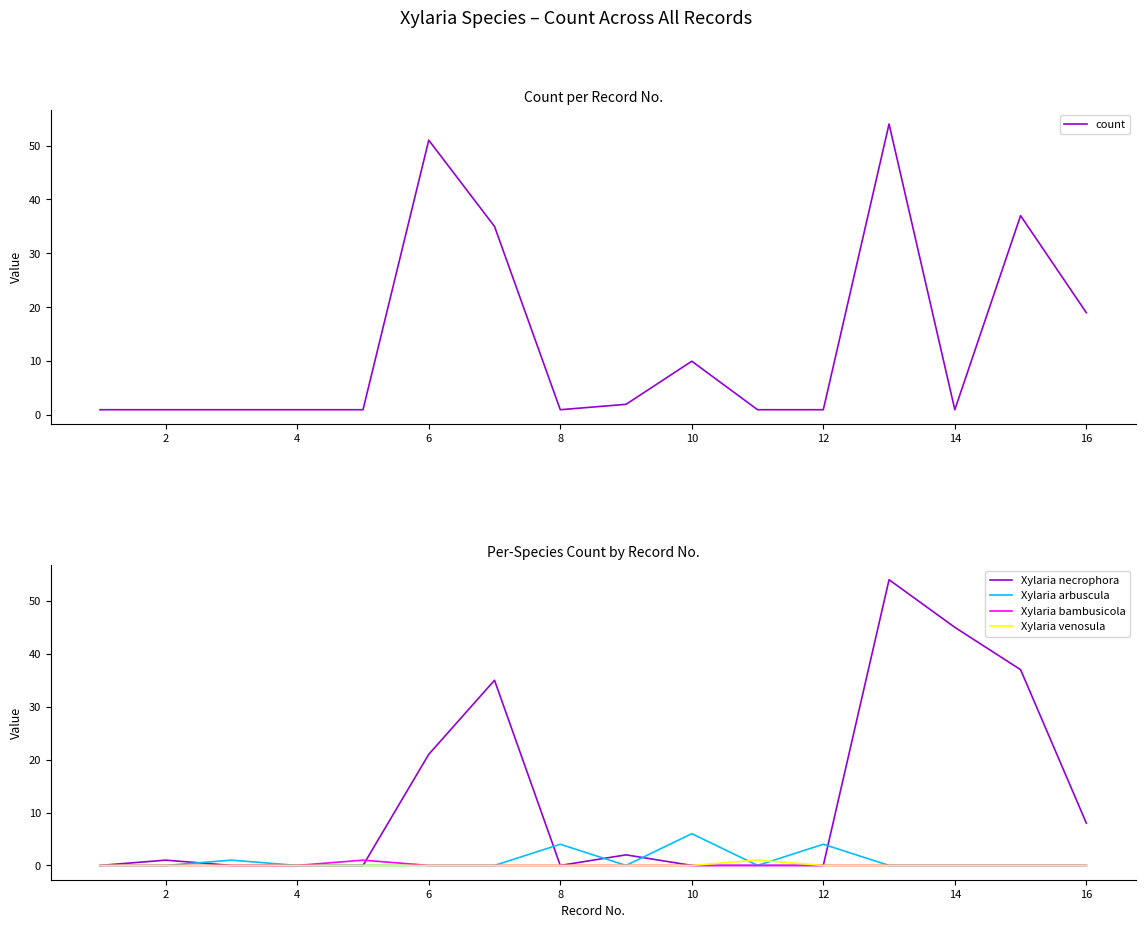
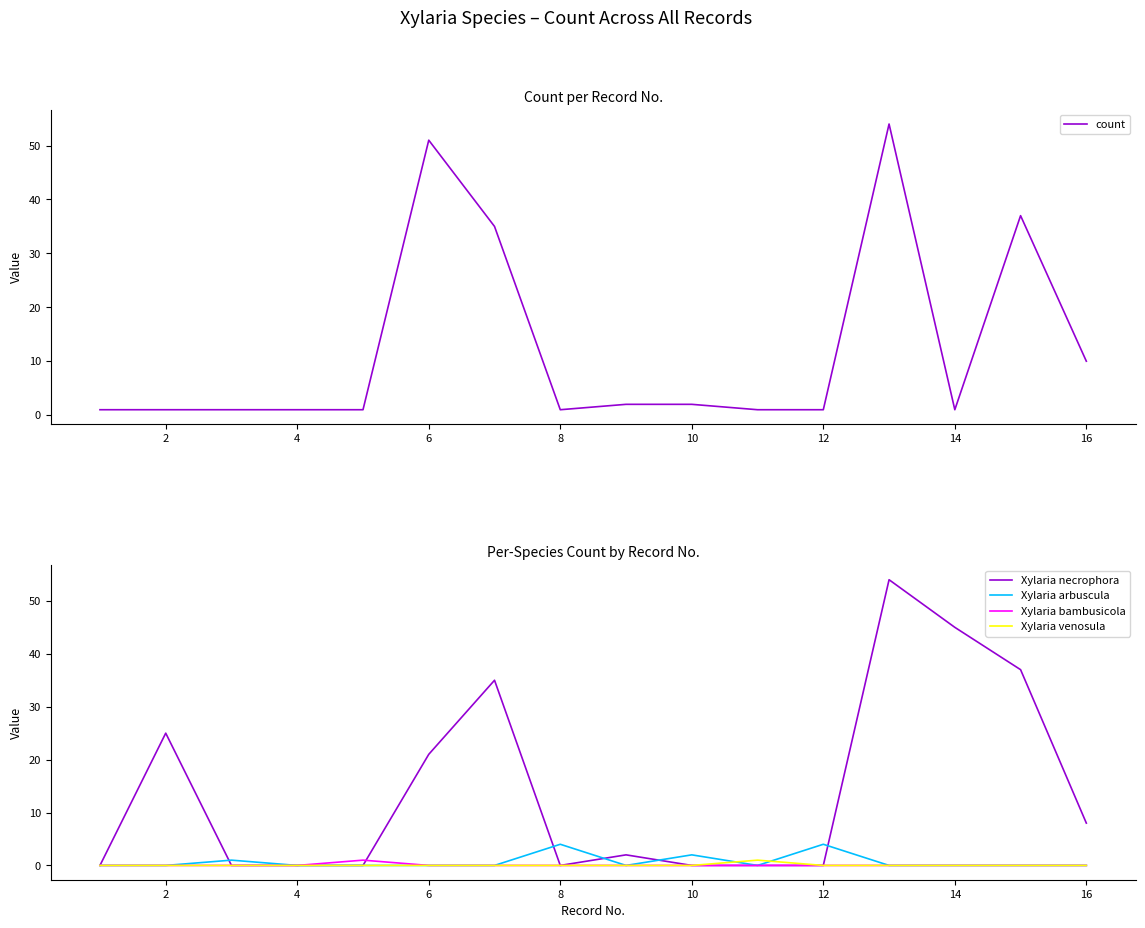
Count per Record No., 10: 10 -> 2
Count per Record No., 16: 19 -> 10
Per-Species Count by Record No., Xylaria necrophora, 2: 1 -> 25
Per-Species Count by Record No., Xylaria arbuscula, 10: 6 -> 2
